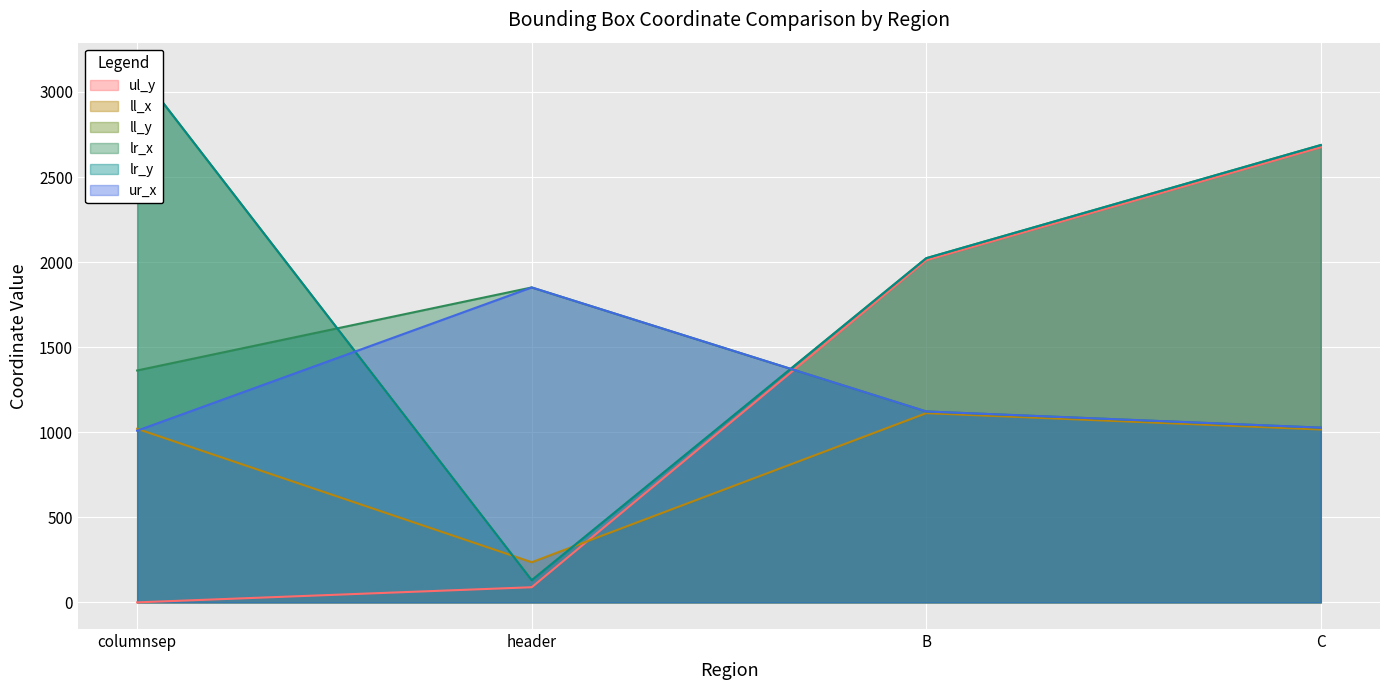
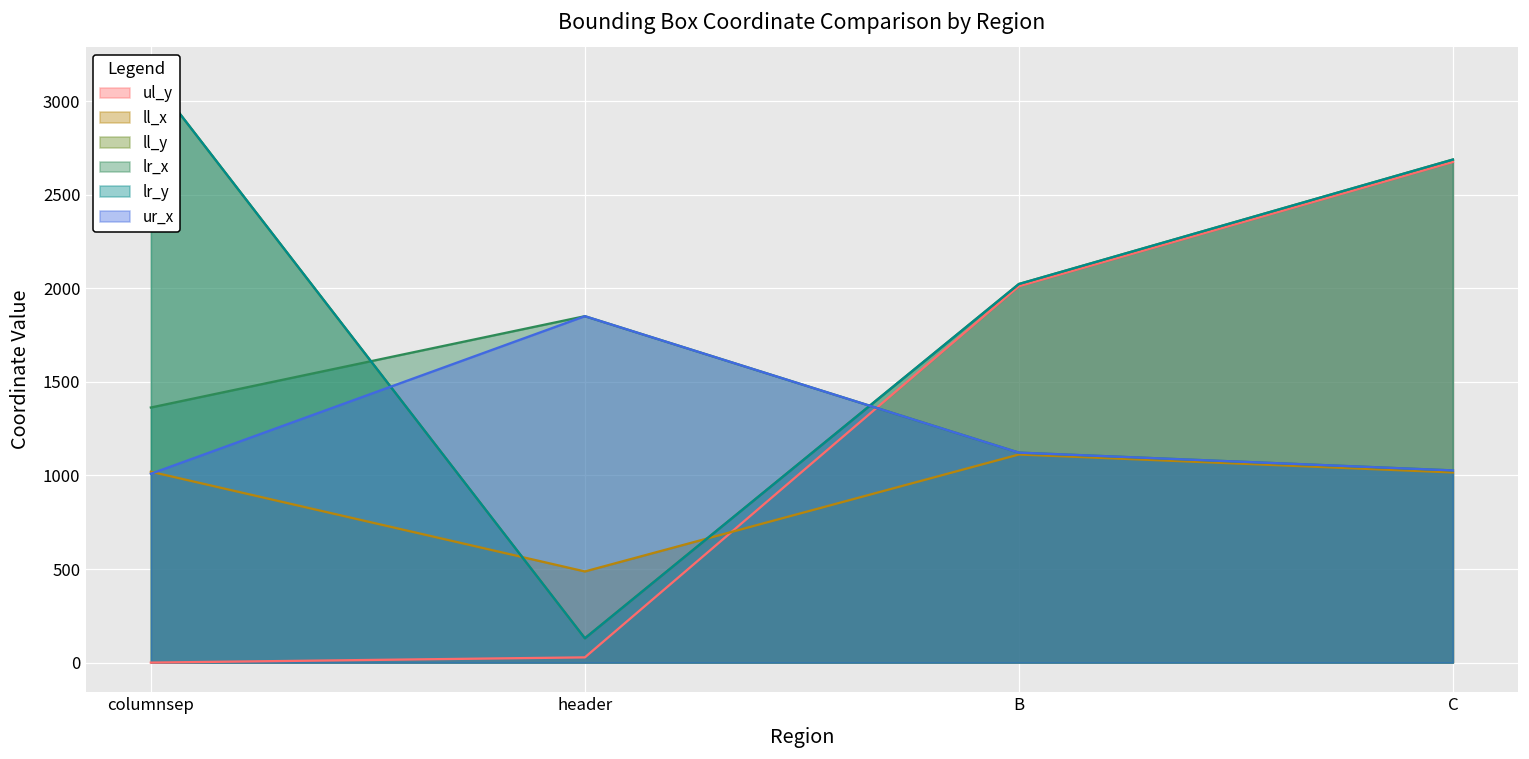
ul_y, header: 90 -> 30
ll_x, header: 240 -> 490
